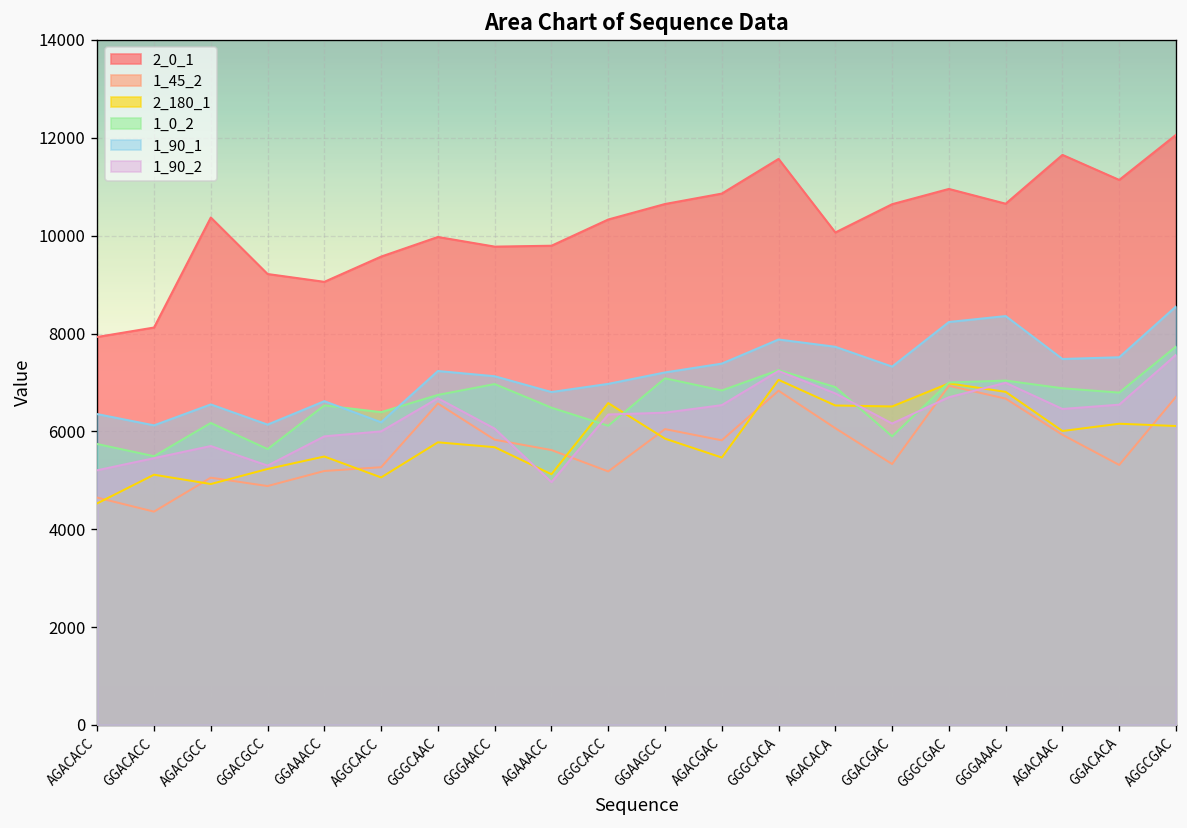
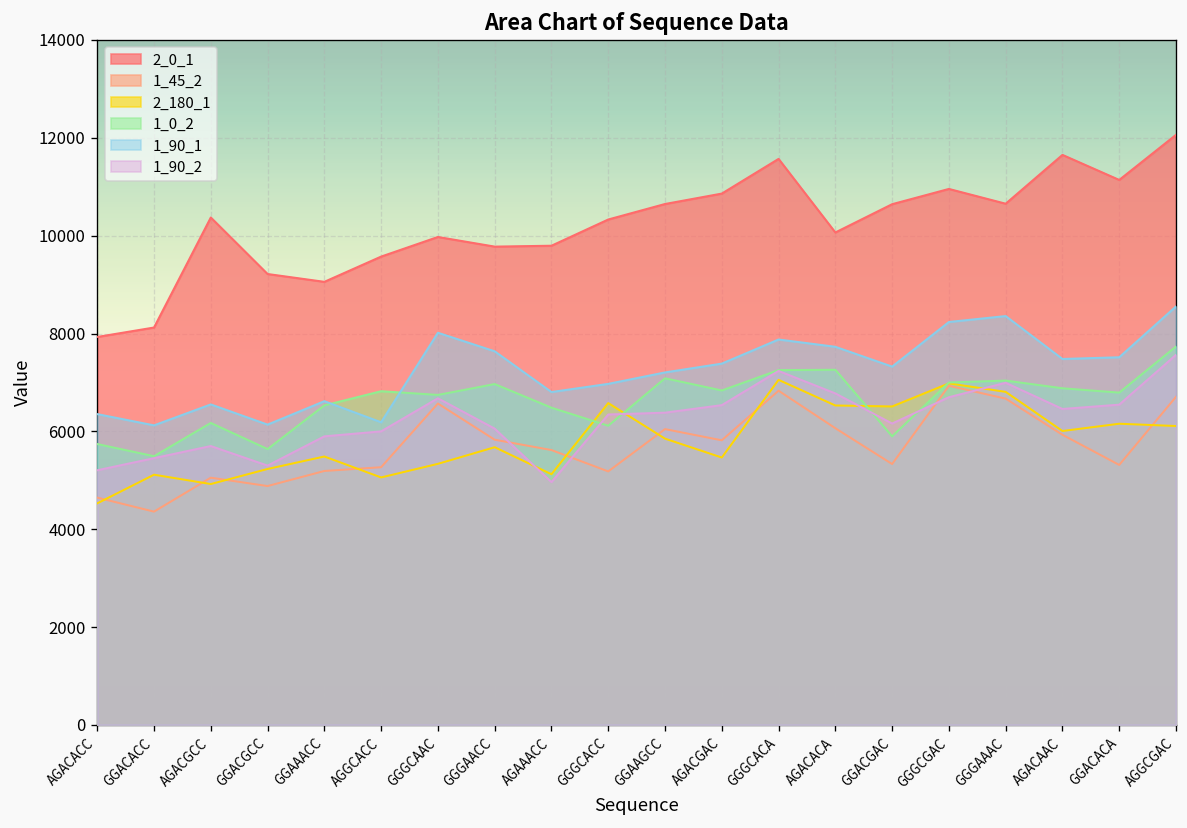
1_0_2, AGGCACC: 6400 -> 6800
2_180_1, GGGCAAC: 5800 -> 5300
1_90_1, GGGCAAC: 7200 -> 8000
1_90_1, GGGAACC: 7100 -> 7600
1_0_2, AGACACA: 6900 -> 7300
